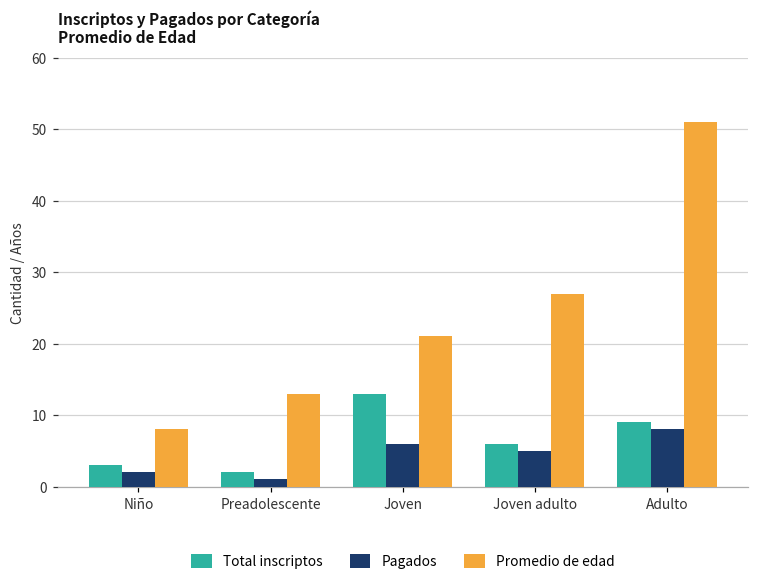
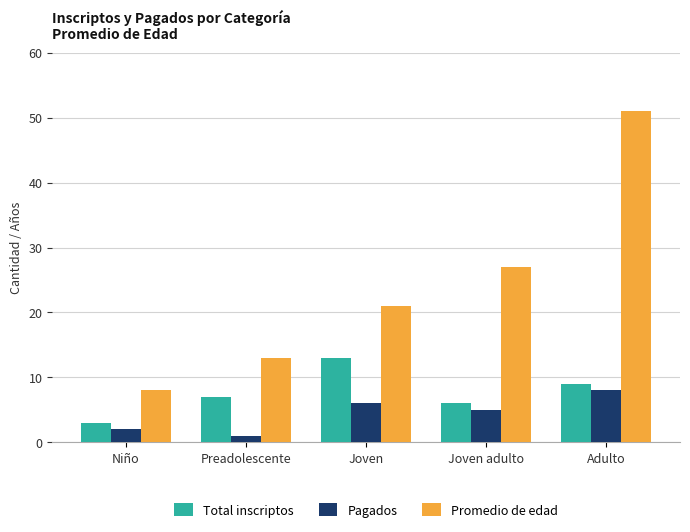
Total inscriptos, Preadolescente: 2 -> 7
